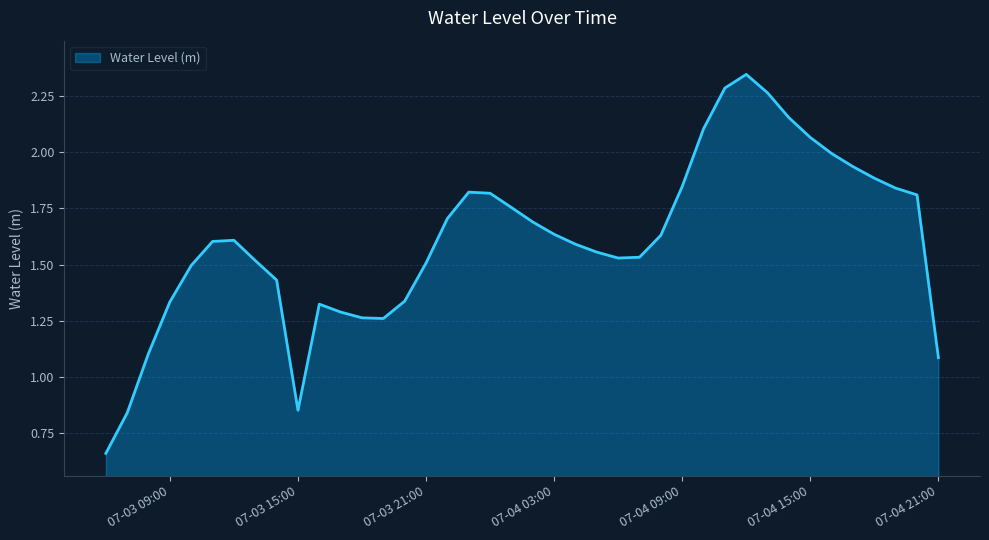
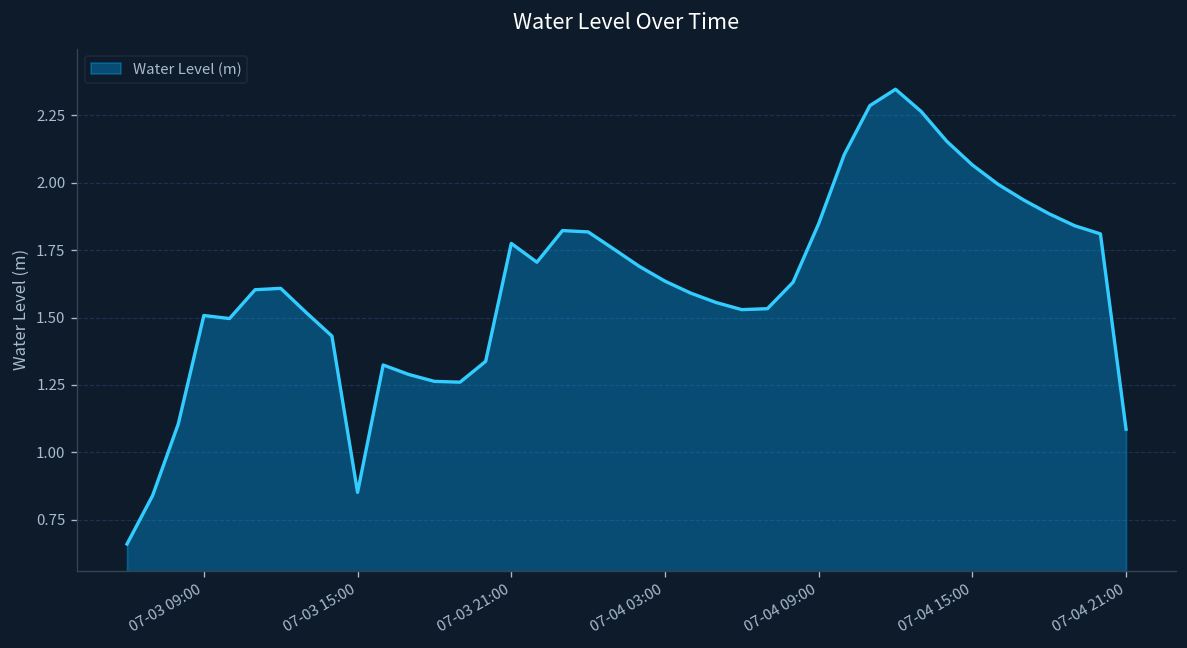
07-03 09:00: 1.33 -> 1.51
07-03 21:00: 1.51 -> 1.77
